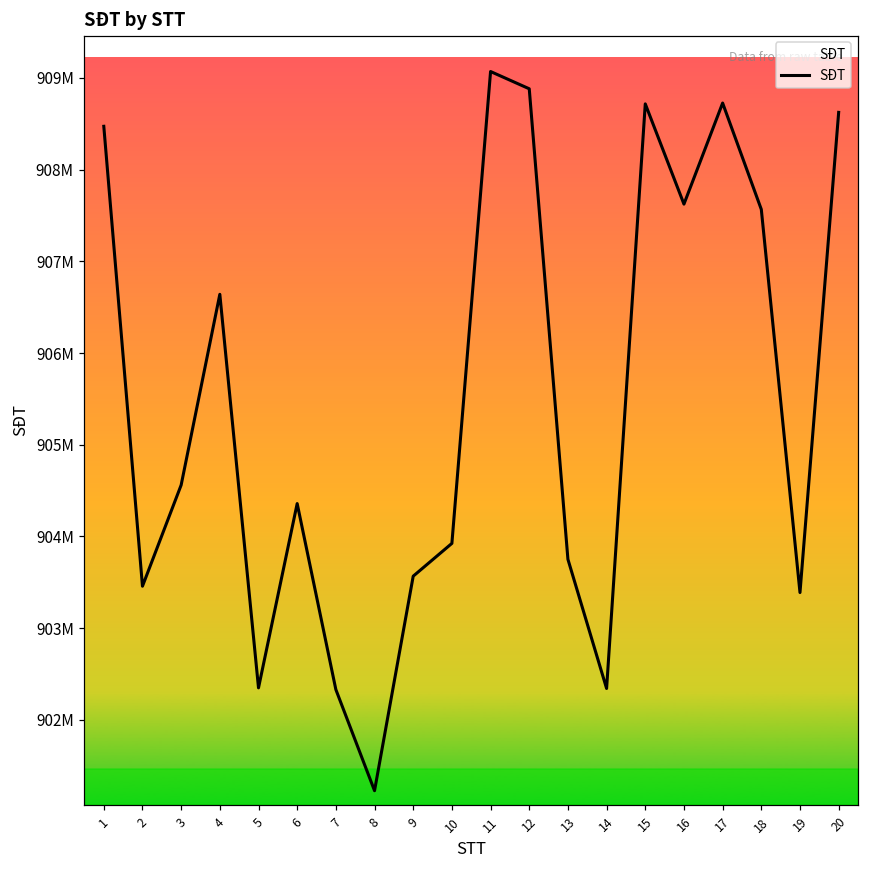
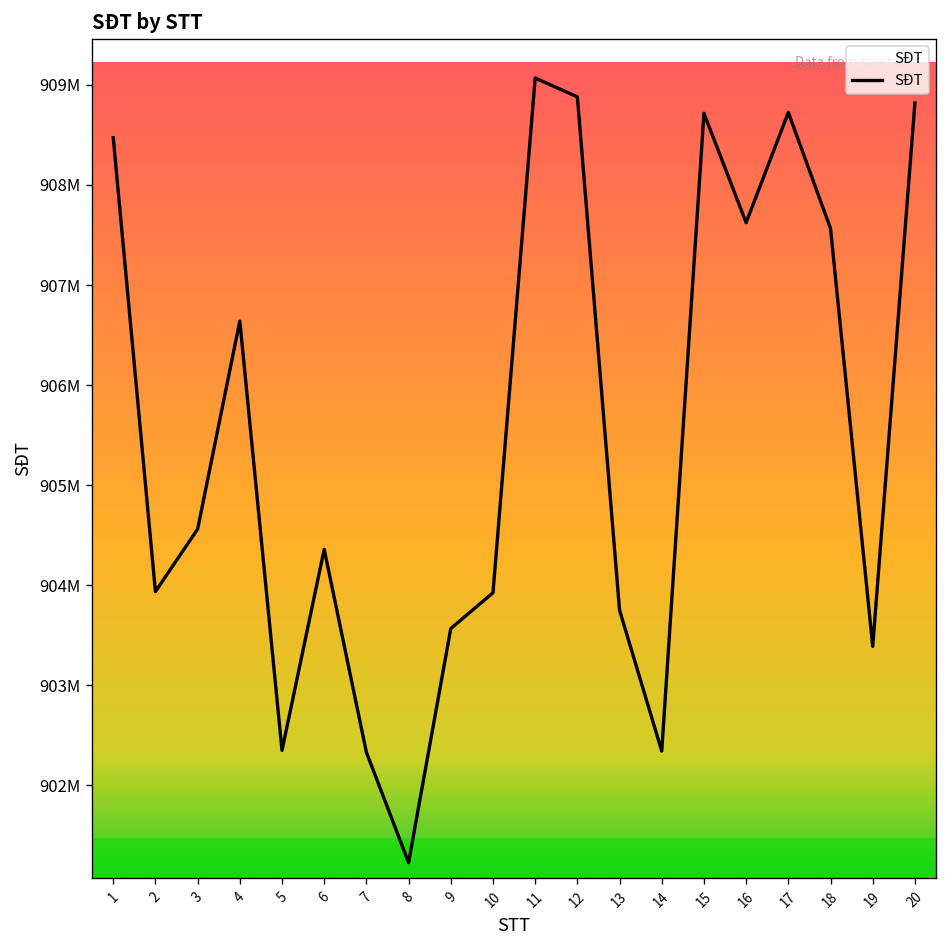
2: 903500000 -> 903900000
20: 908600000 -> 908800000
